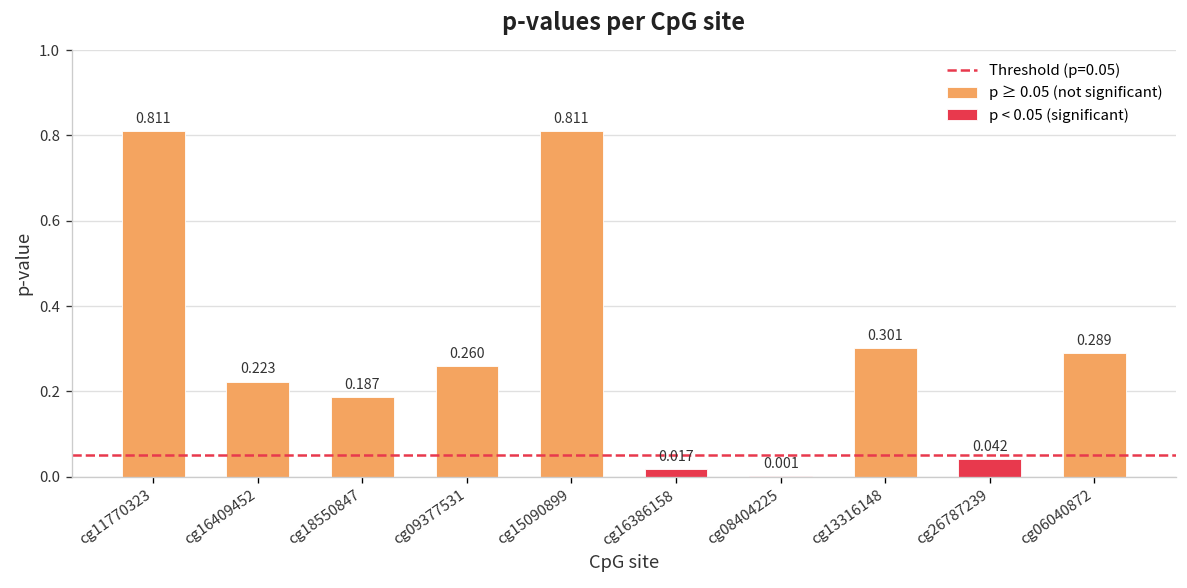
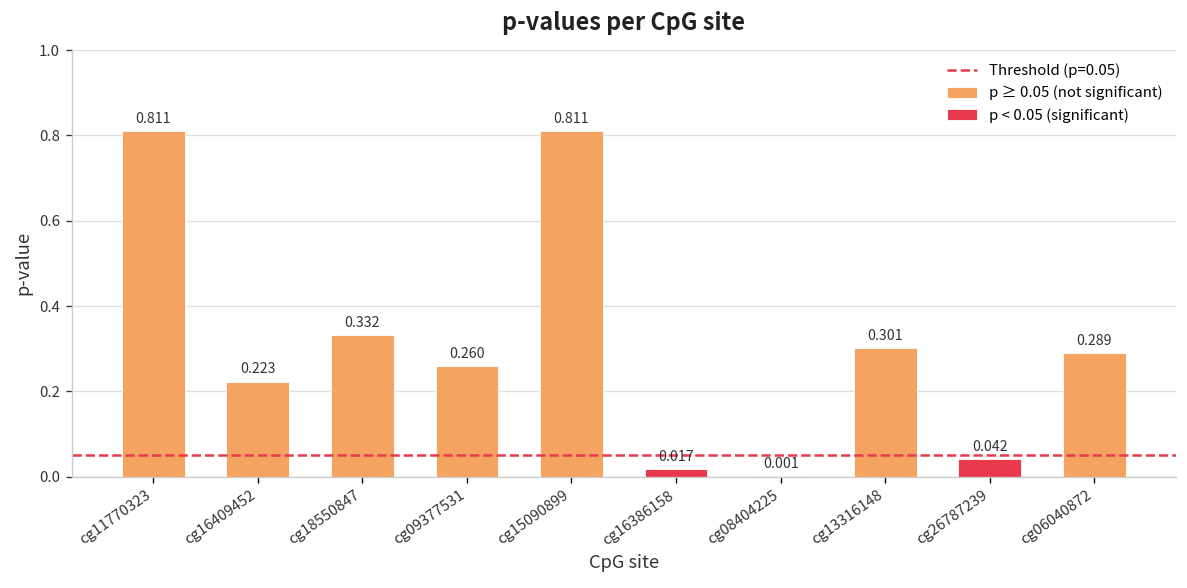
cg18550847: 0.187 -> 0.332
